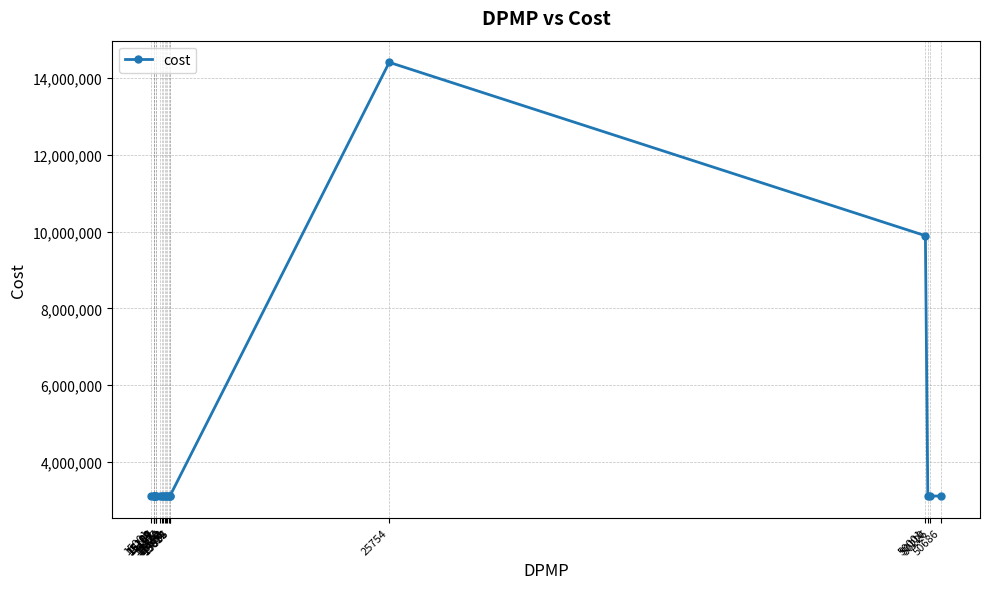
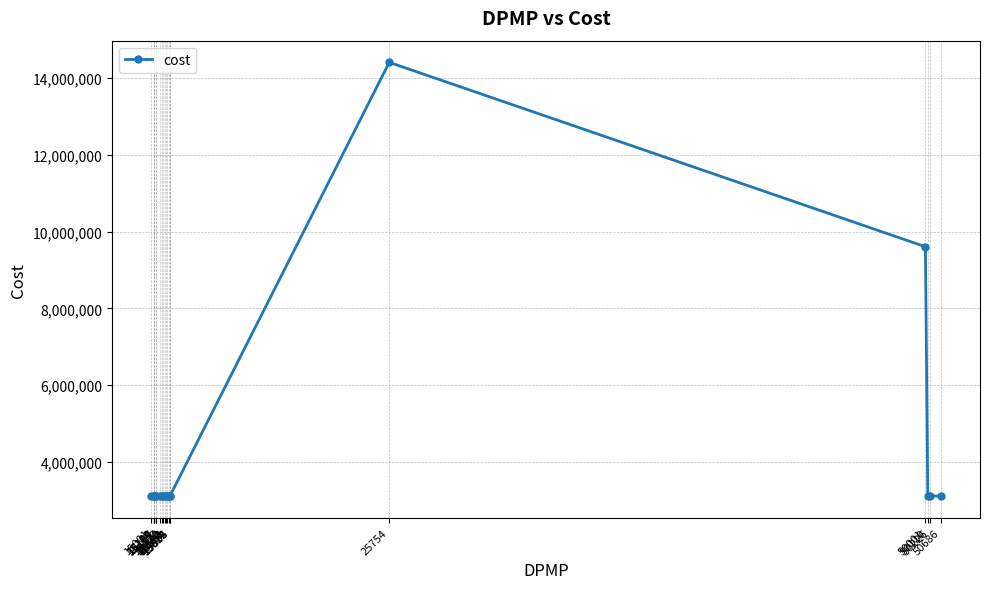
50001: 9,900,000 -> 9,600,000
